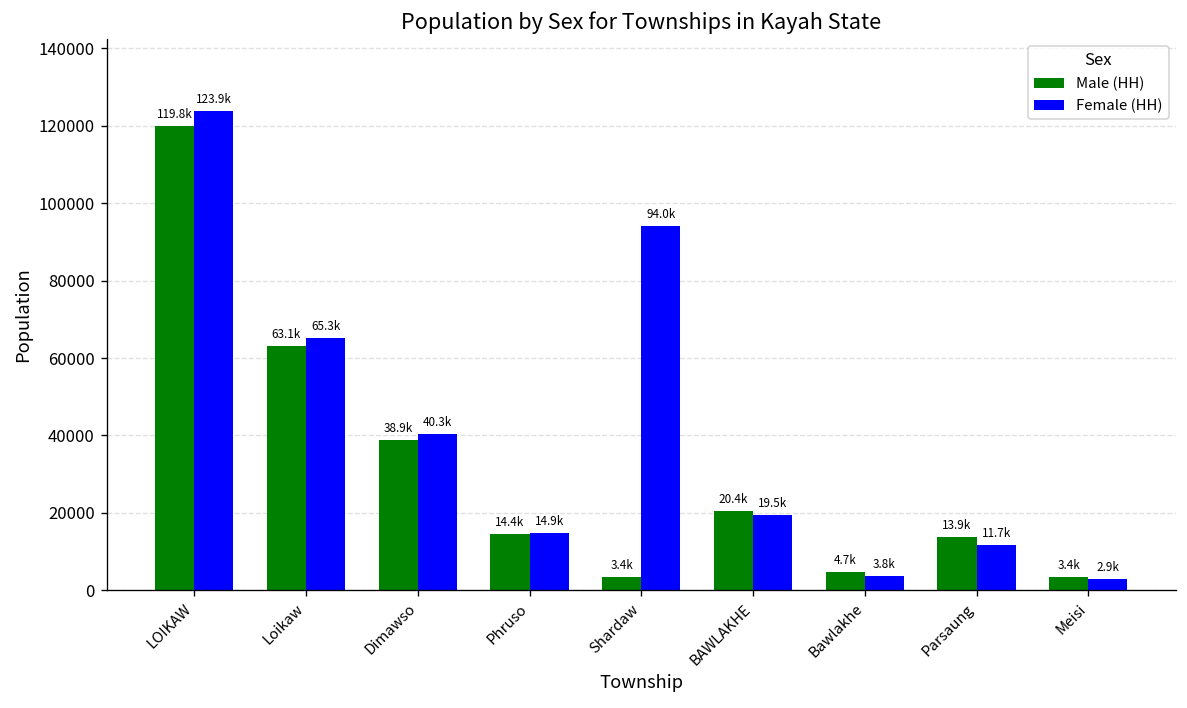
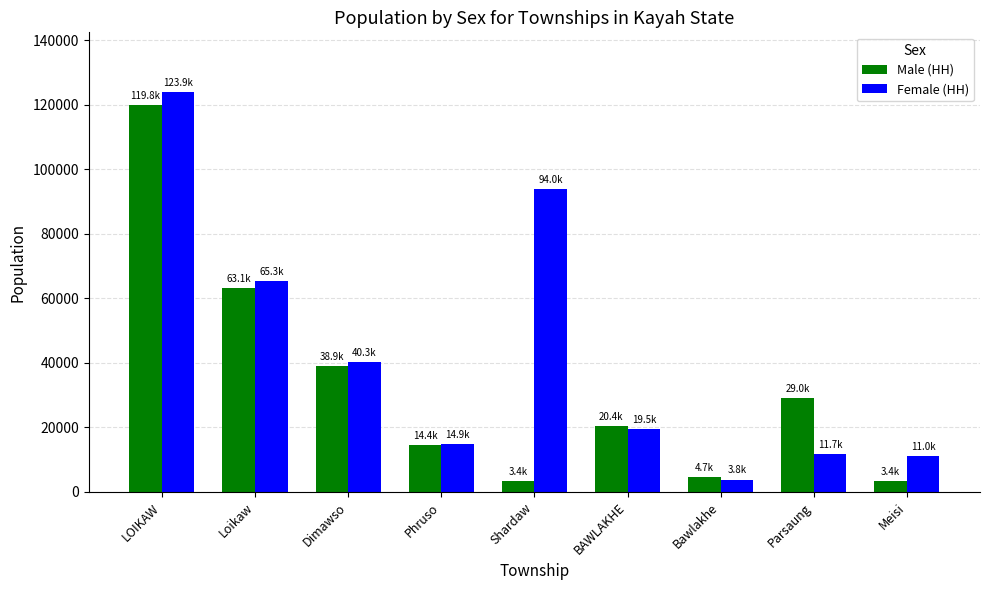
Male (HH), Parsaung: 13.9k -> 29.0k
Female (HH), Meisi: 2.9k -> 11.0k
